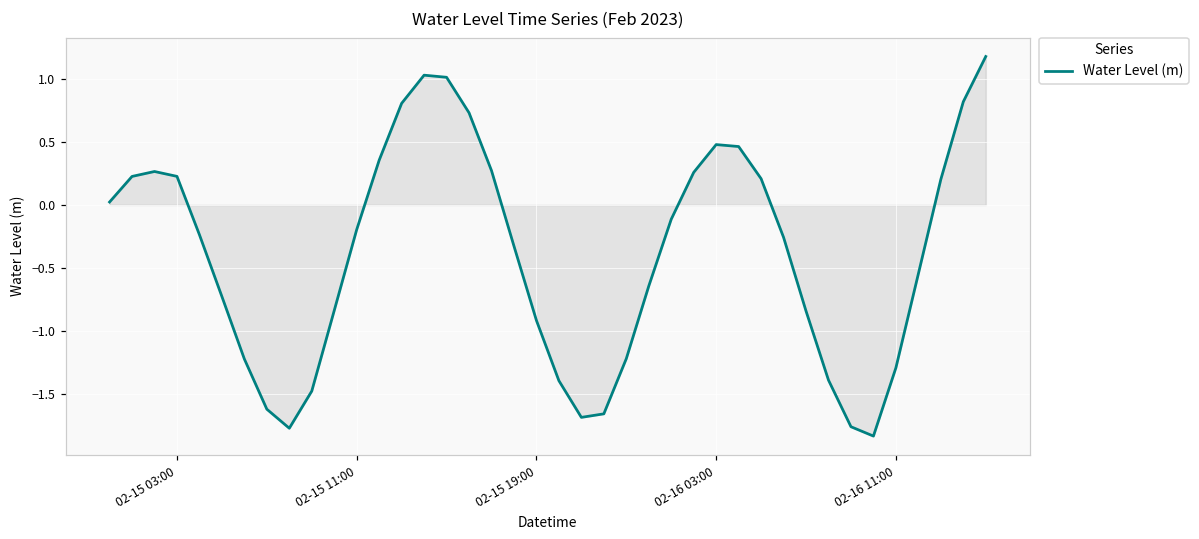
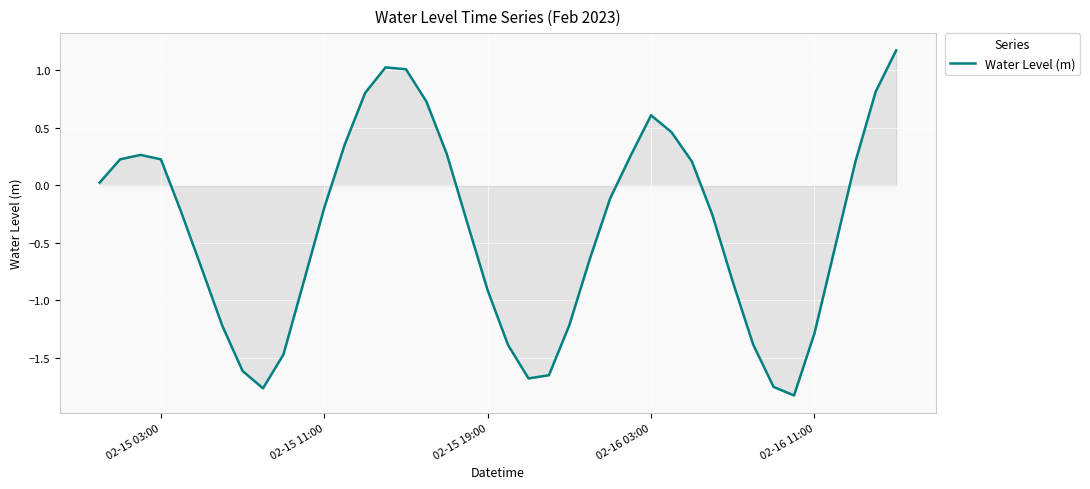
Water Level (m), 02-16 03:00: 0.48 -> 0.61
